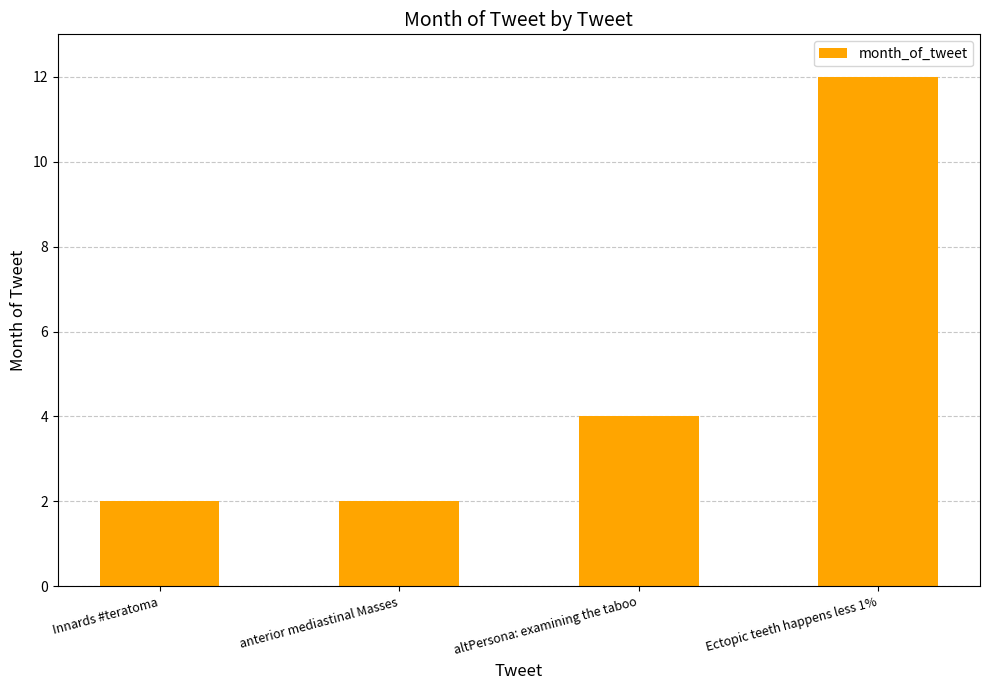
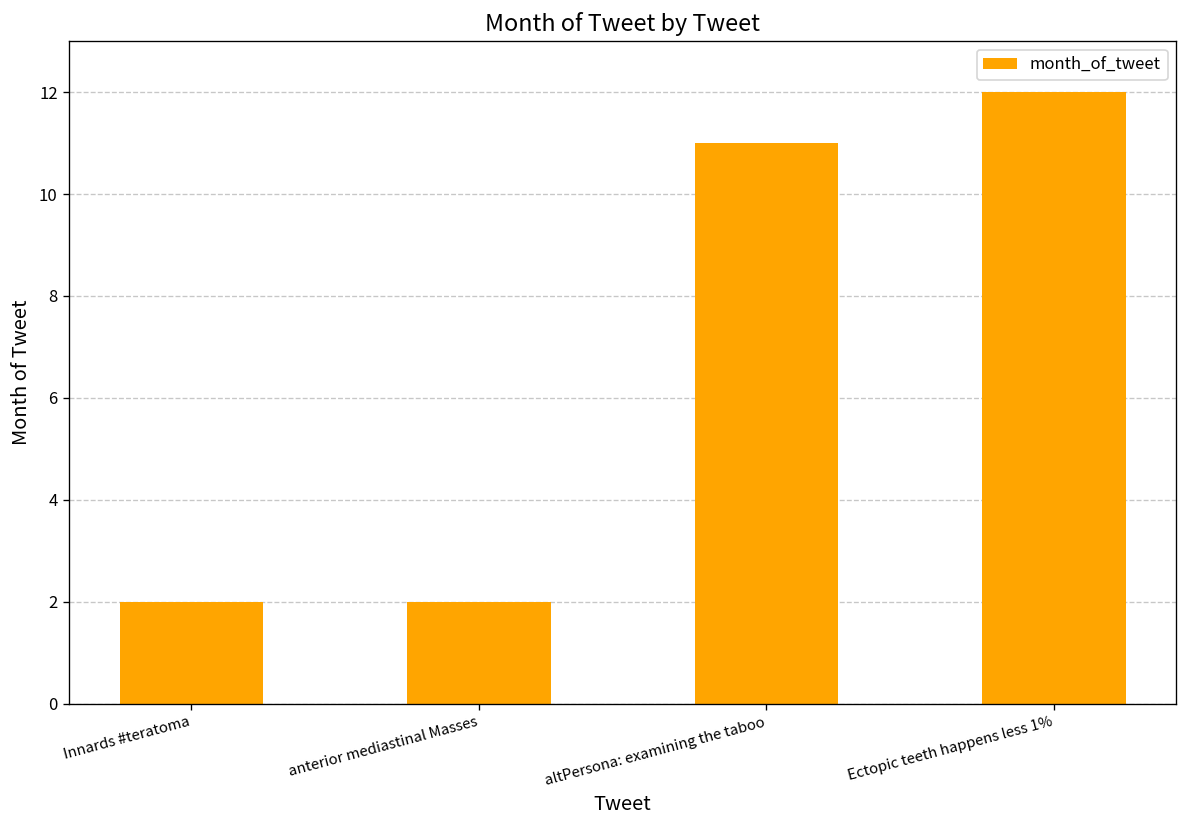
altPersona: examining the taboo: 4 -> 11
